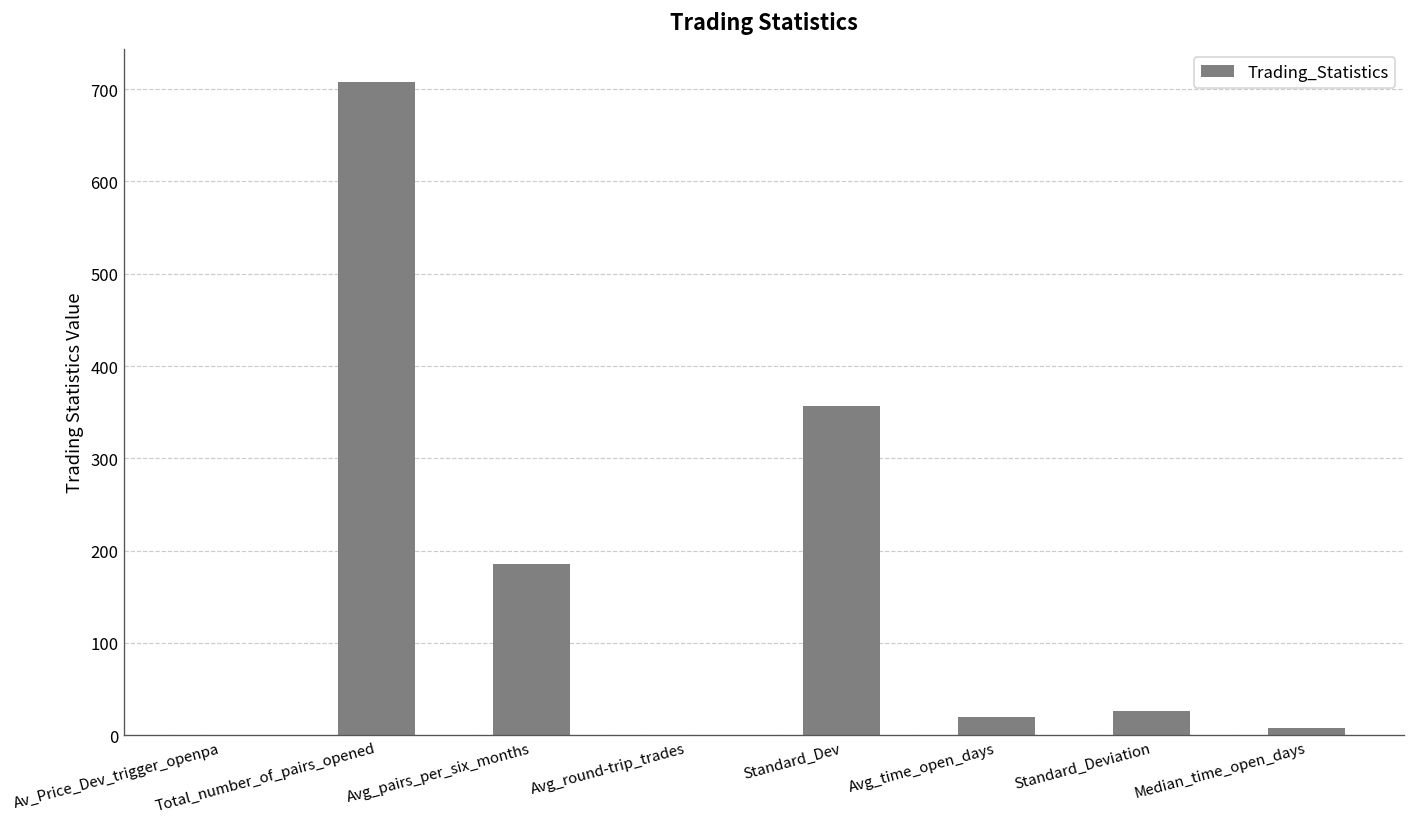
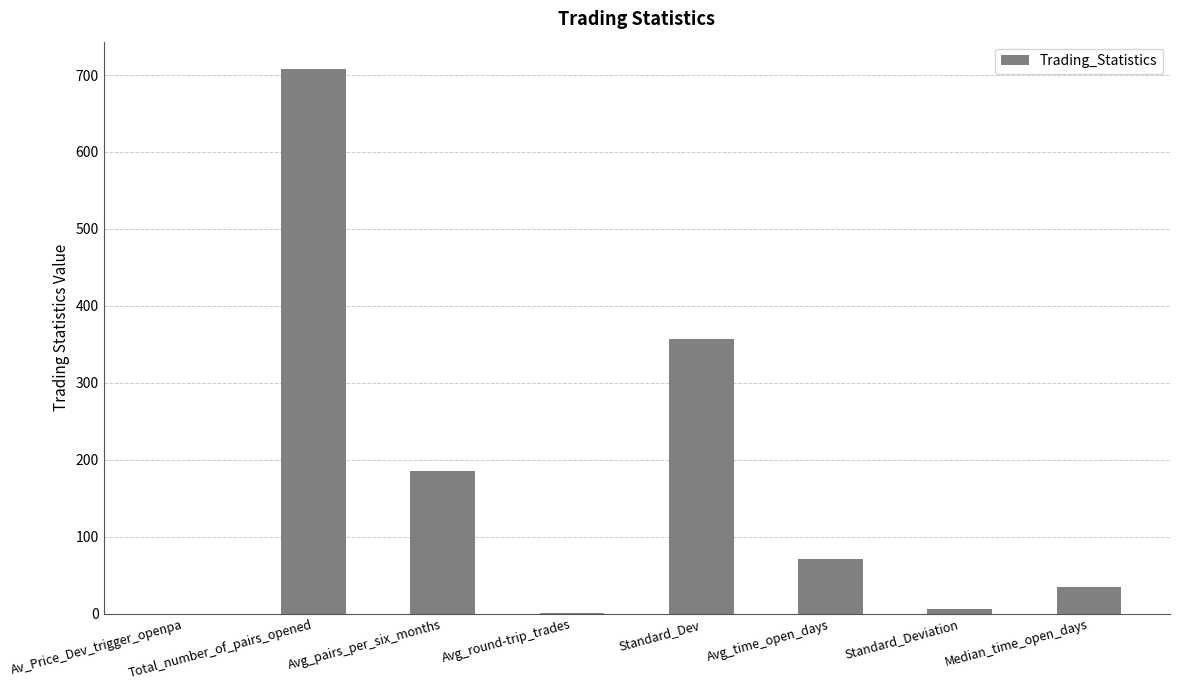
Avg_time_open_days: 20 -> 70
Standard_Deviation: 30 -> 10
Median_time_open_days: 10 -> 40
